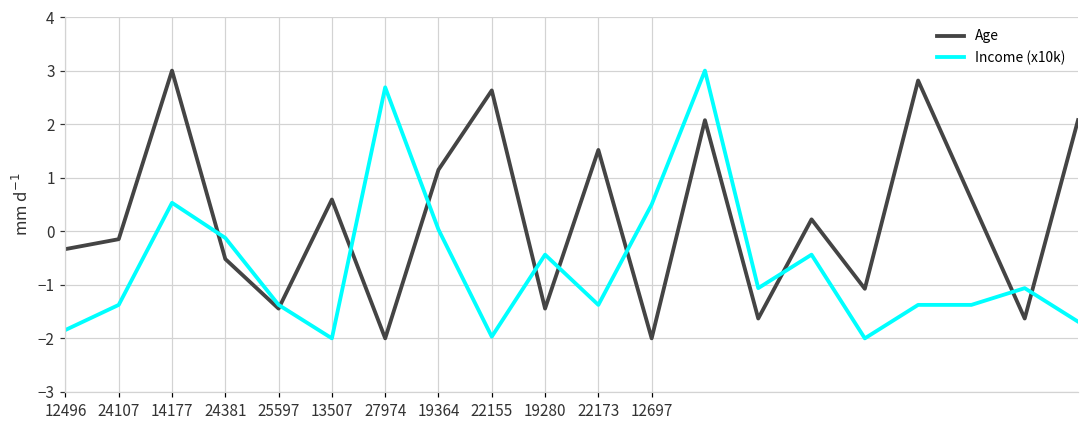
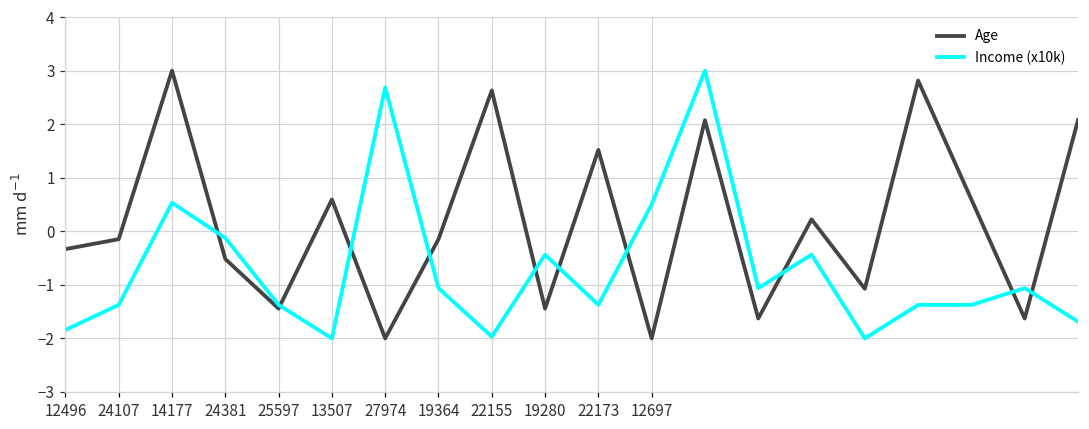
Age, 19364: 1.1 -> -0.1
Income (x10k), 19364: 0.0 -> -1.1
